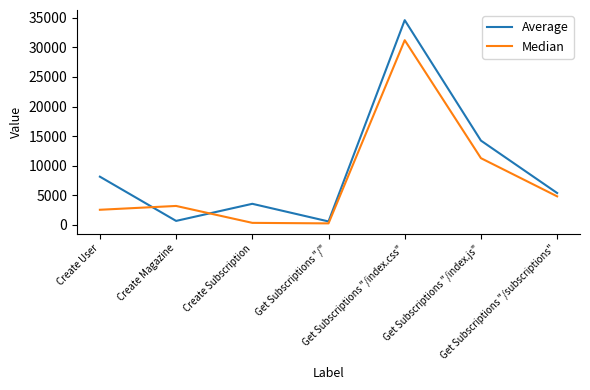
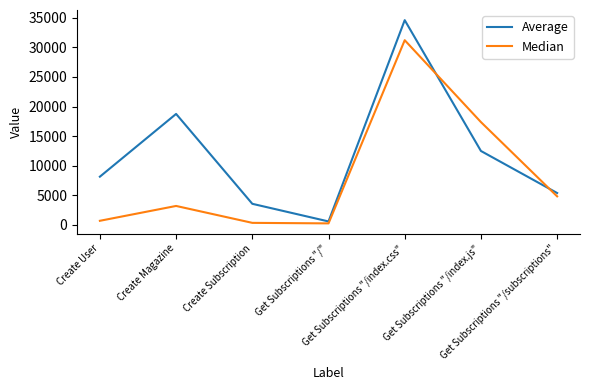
Median, Create User: 3000 -> 1000
Average, Create Magazine: 1000 -> 19000
Average, Get Subscriptions "/index.js": 14000 -> 12000
Median, Get Subscriptions "/index.js": 11000 -> 17000
